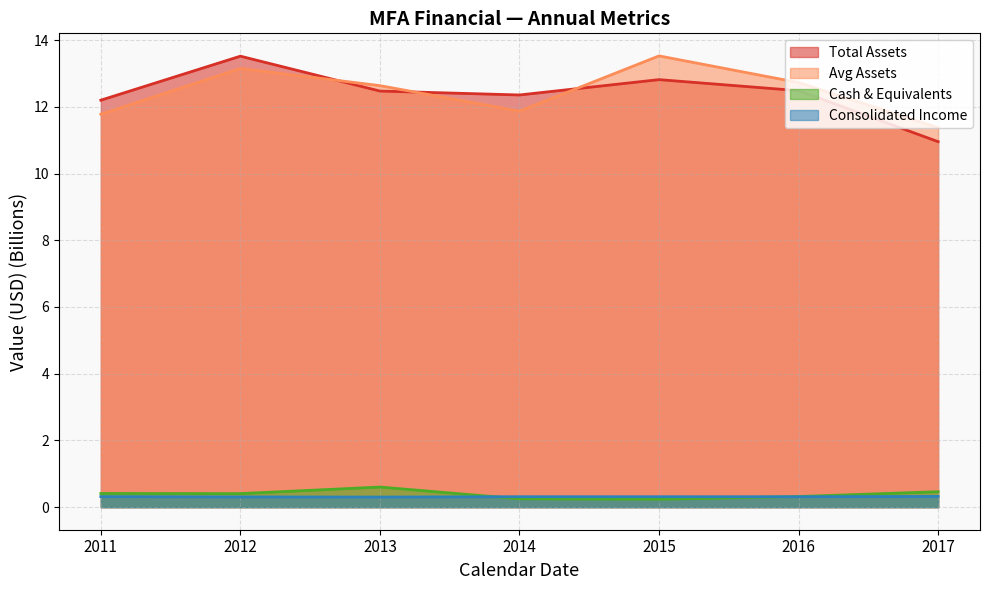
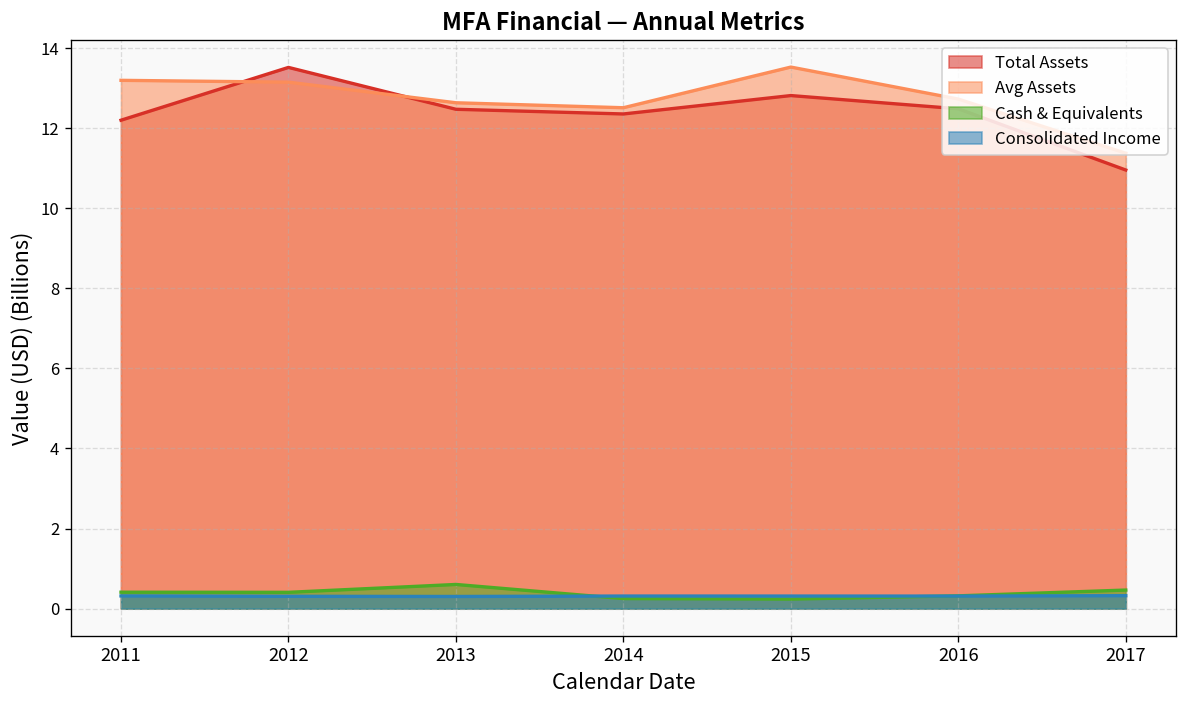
Avg Assets, 2011: 11.8 -> 13.2
Avg Assets, 2014: 11.9 -> 12.5
